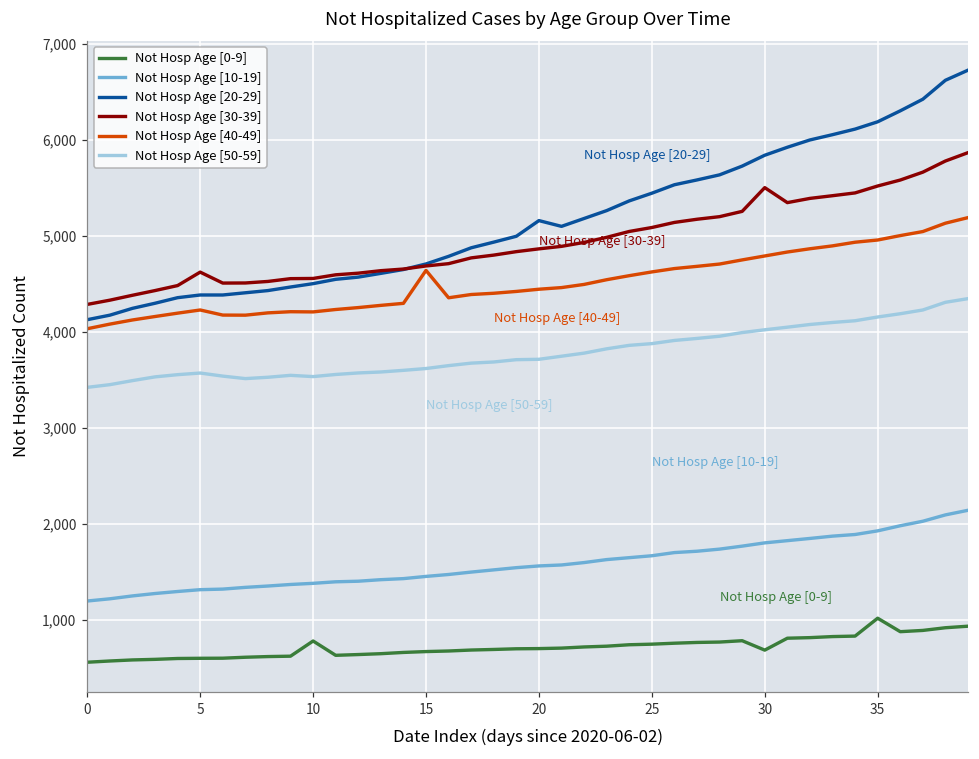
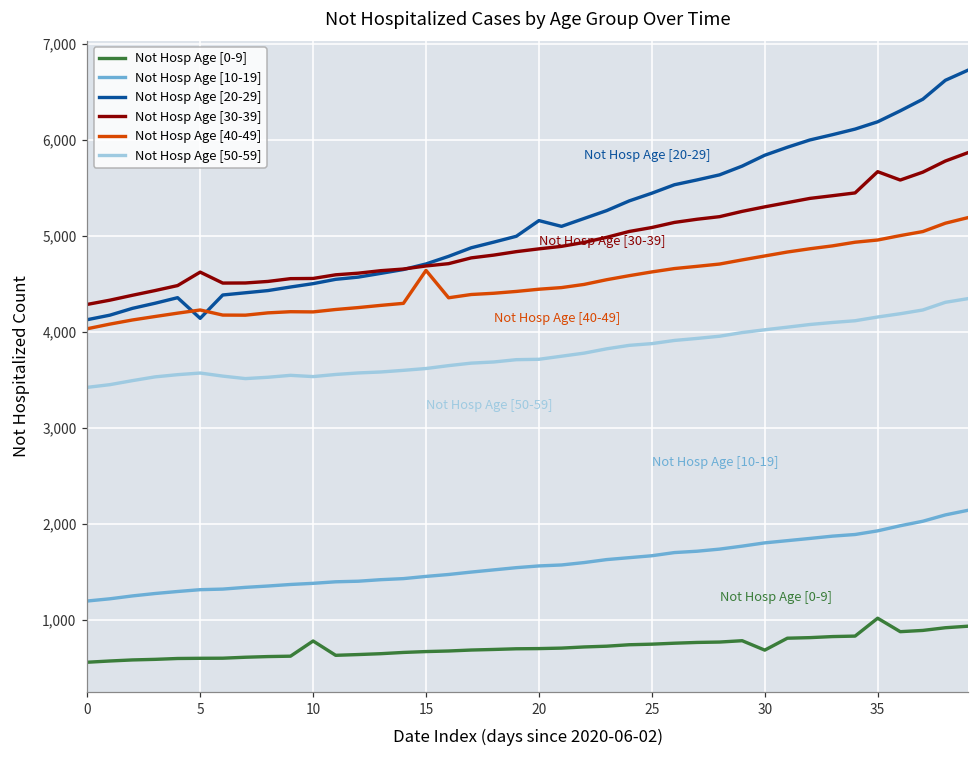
Not Hosp Age [20-29], 5: 4,400 -> 4,100
Not Hosp Age [30-39], 30: 5,500 -> 5,300
Not Hosp Age [30-39], 35: 5,500 -> 5,700
